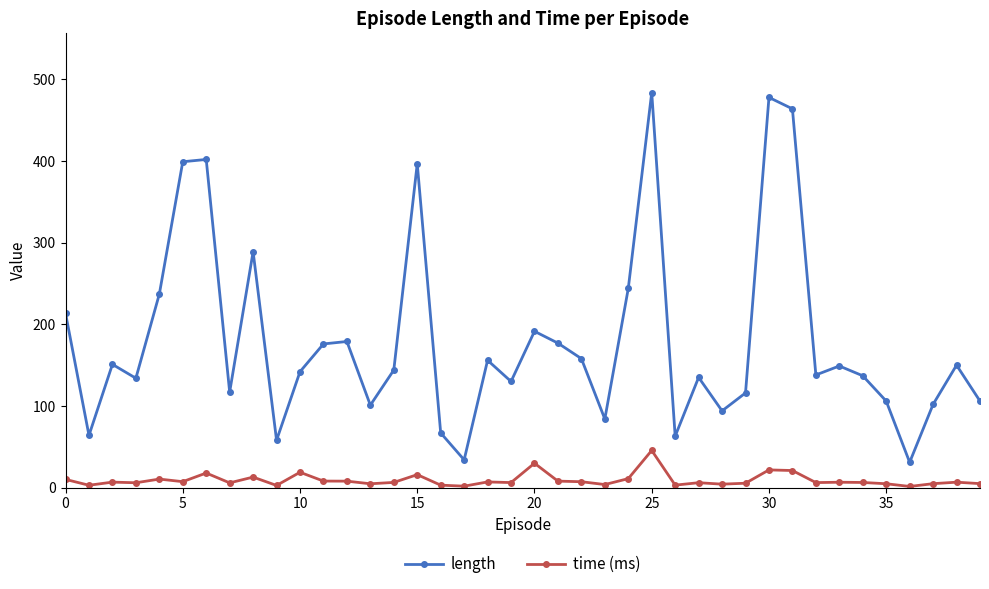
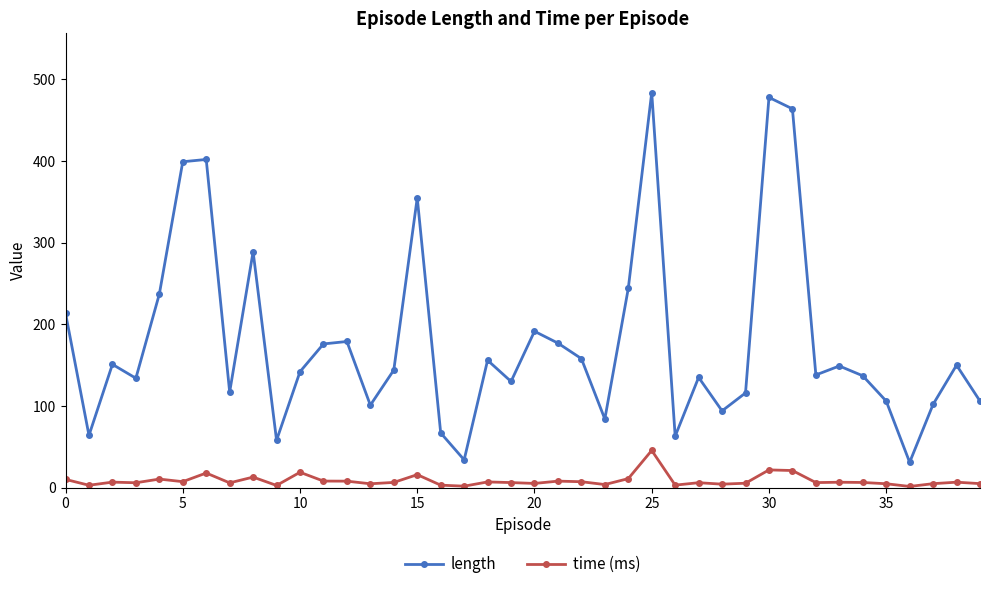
length, 15: 400 -> 360
time (ms), 20: 30 -> 10
